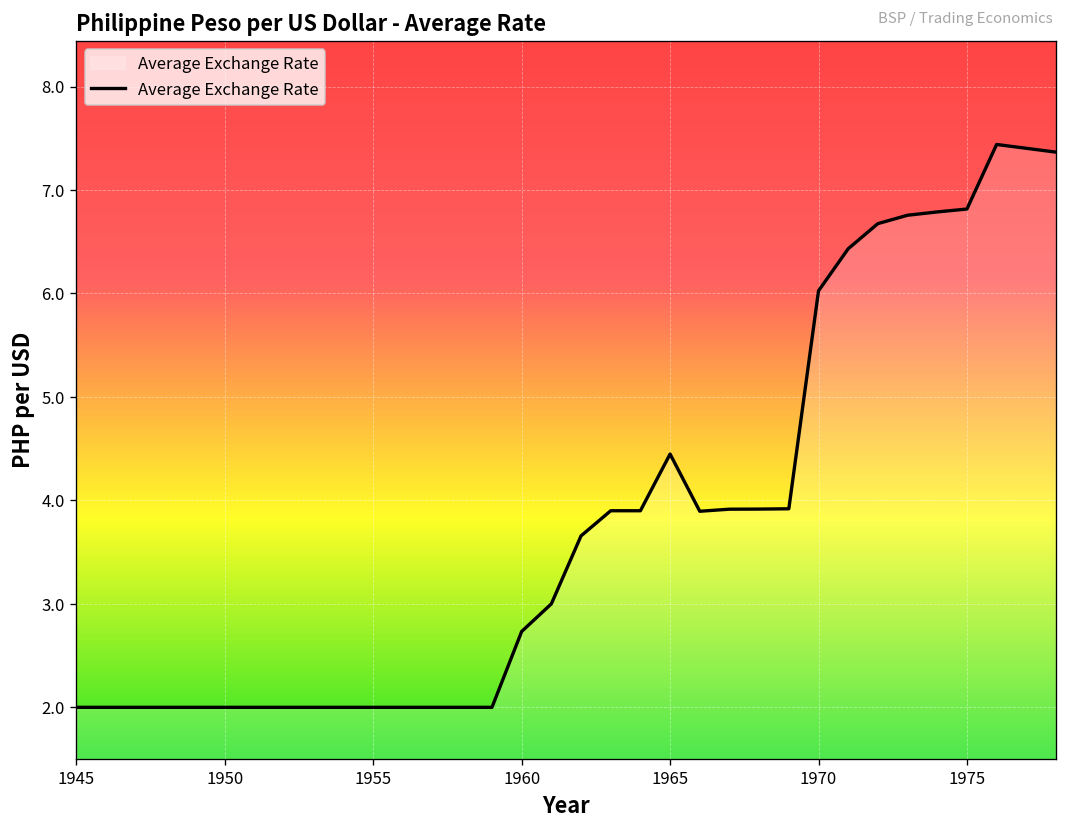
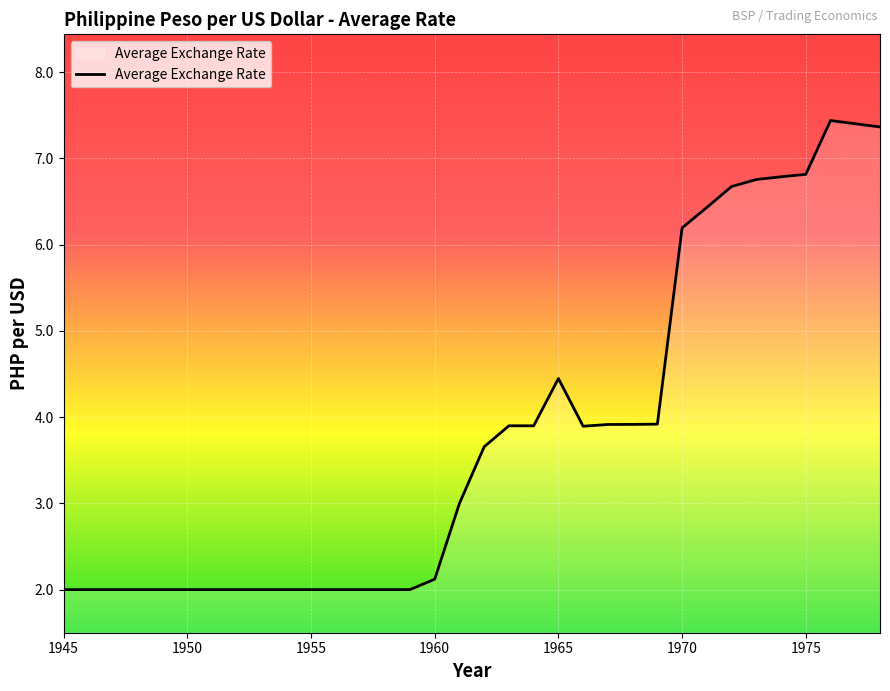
1960: 2.7 -> 2.1
1970: 6.0 -> 6.2
